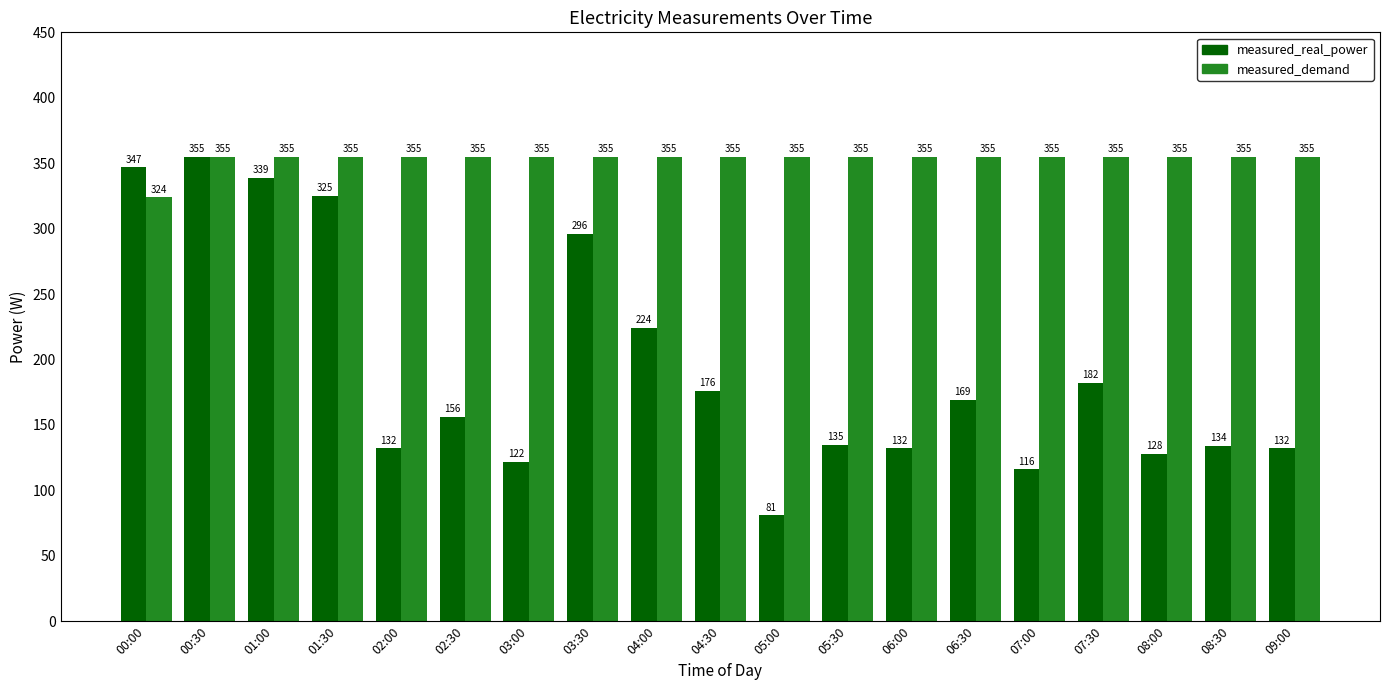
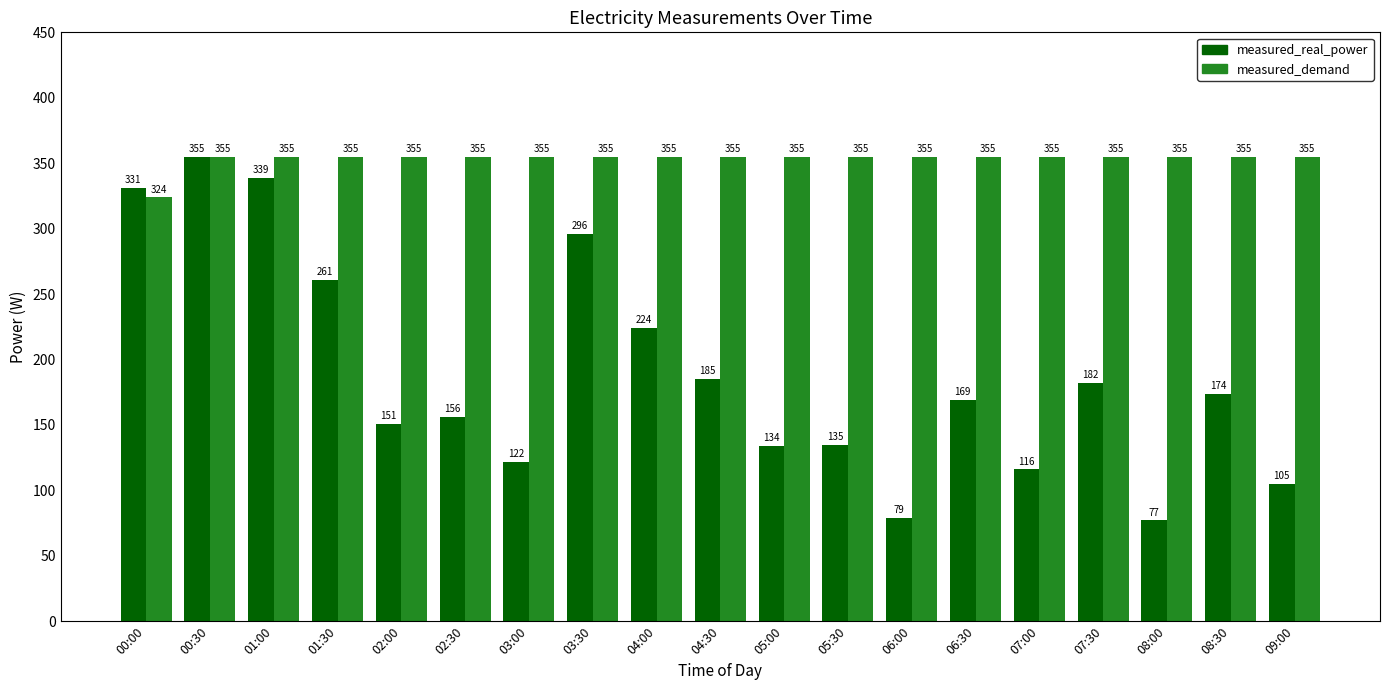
measured_real_power, 00:00: 347 -> 331
measured_real_power, 01:30: 325 -> 261
measured_real_power, 02:00: 132 -> 151
measured_real_power, 04:30: 176 -> 185
measured_real_power, 05:00: 81 -> 134
measured_real_power, 06:00: 132 -> 79
measured_real_power, 08:00: 128 -> 77
measured_real_power, 08:30: 134 -> 174
measured_real_power, 09:00: 132 -> 105
